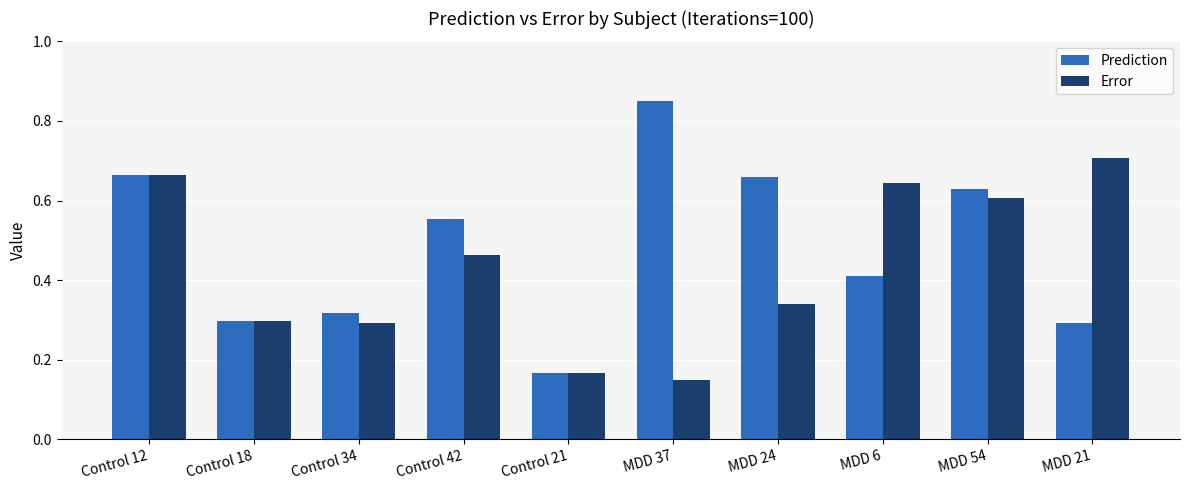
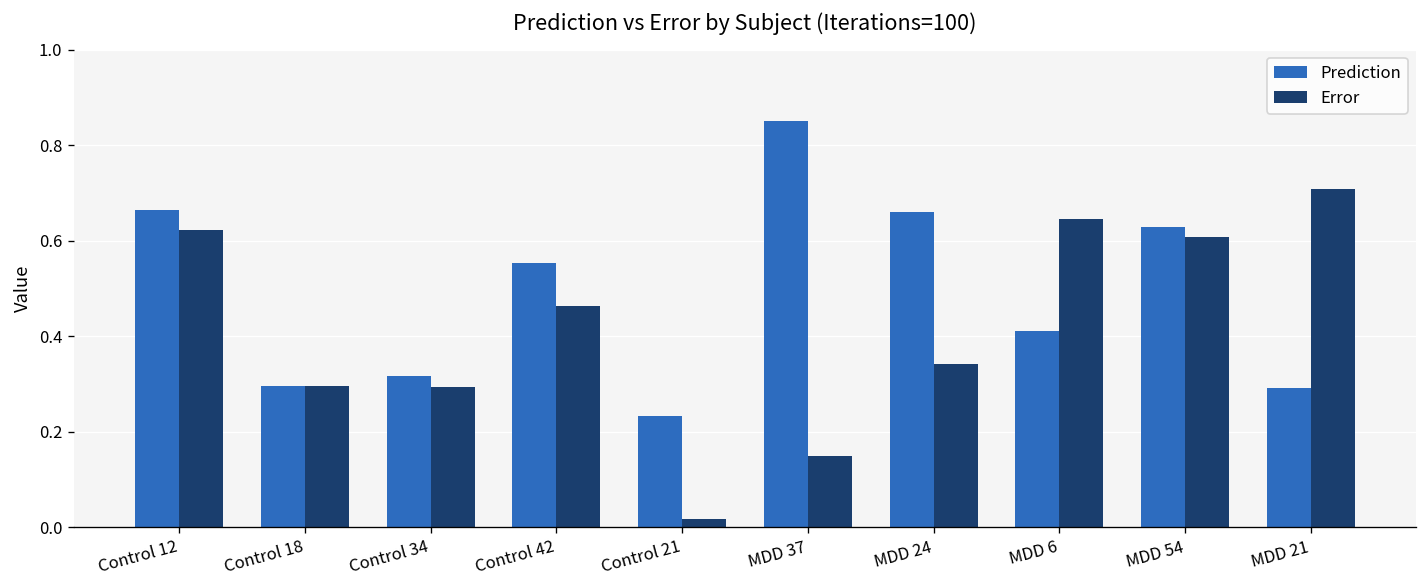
Error, Control 12: 0.66 -> 0.62
Prediction, Control 21: 0.17 -> 0.23
Error, Control 21: 0.17 -> 0.02
